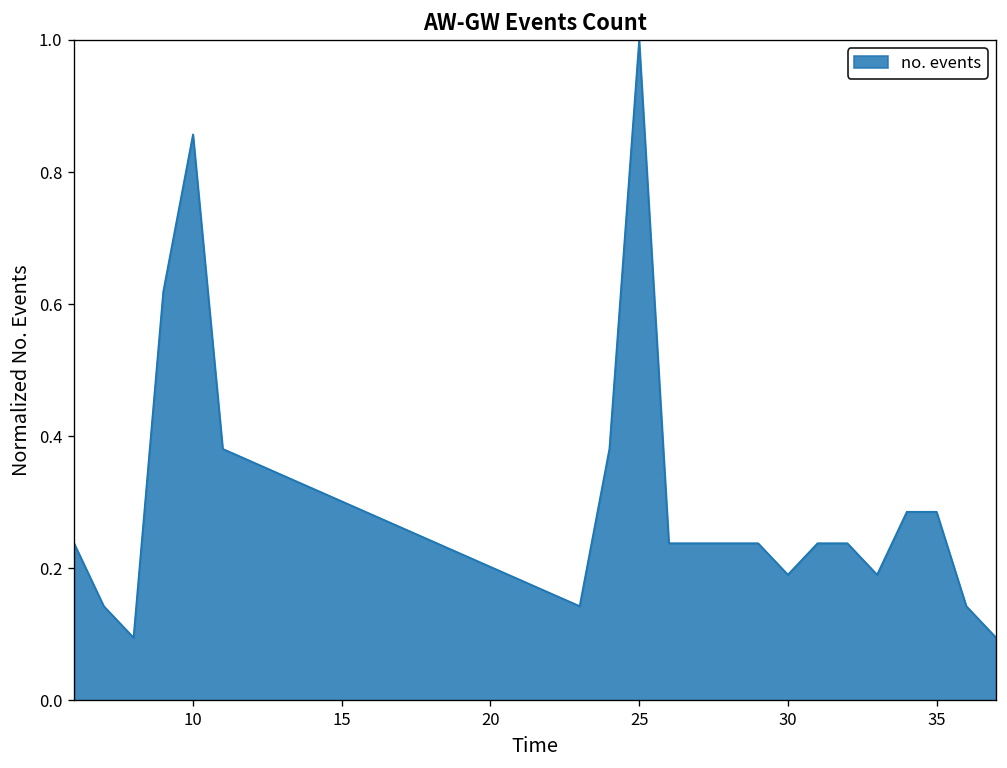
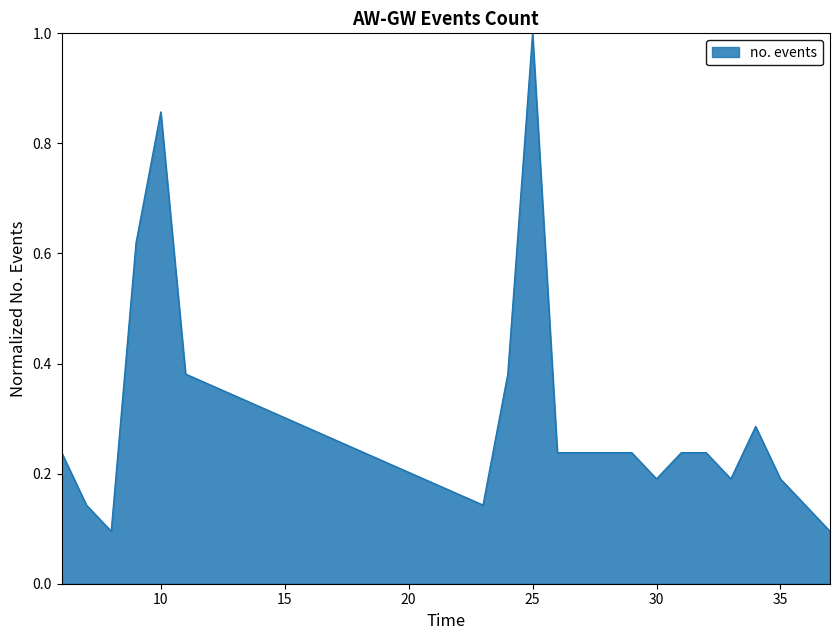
35: 0.29 -> 0.19
